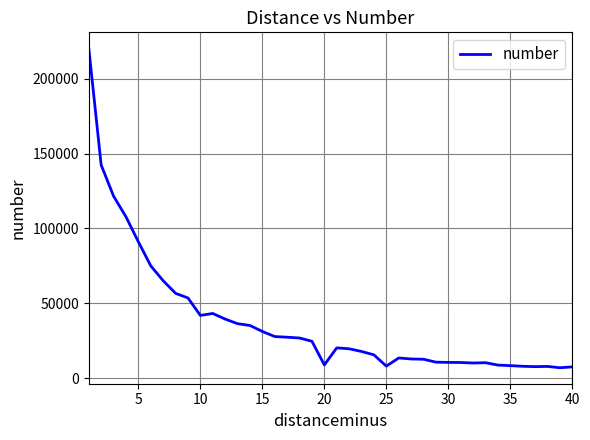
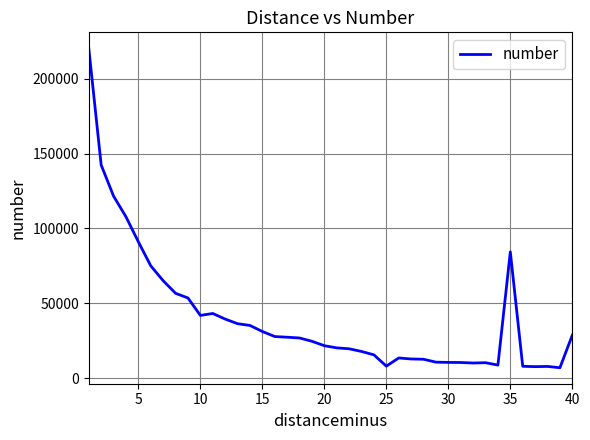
20: 9000 -> 22000
35: 8000 -> 84000
40: 7000 -> 29000
